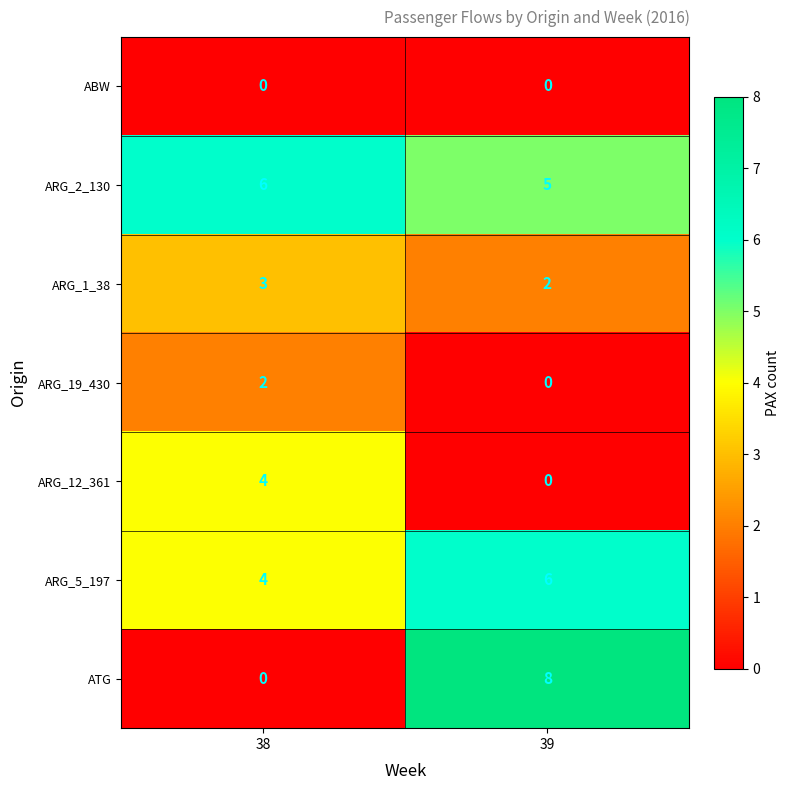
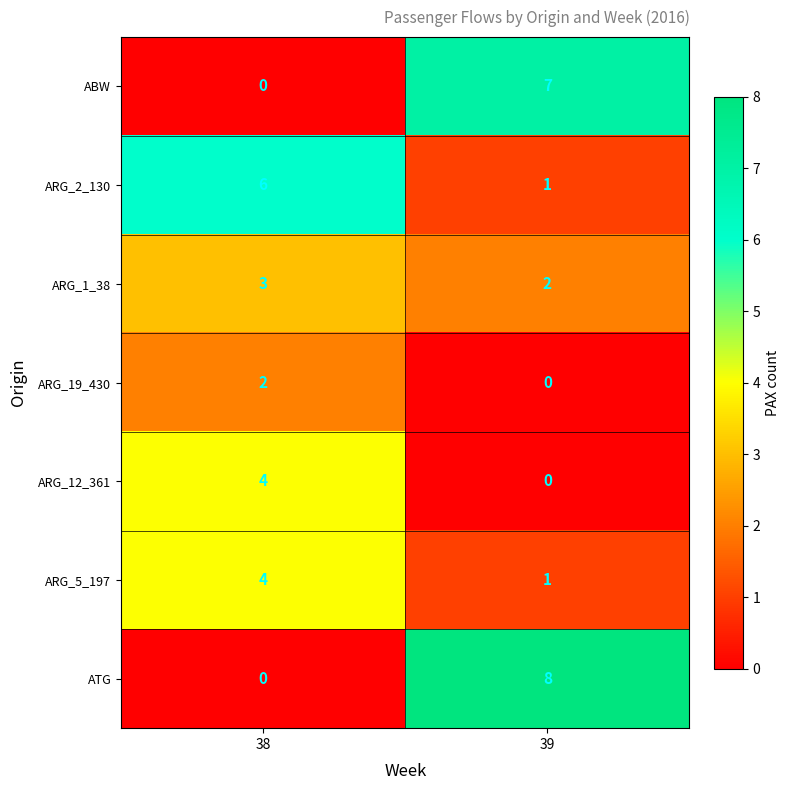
ABW, 39: 0 -> 7
ARG_2_130, 39: 5 -> 1
ARG_5_197, 39: 6 -> 1
